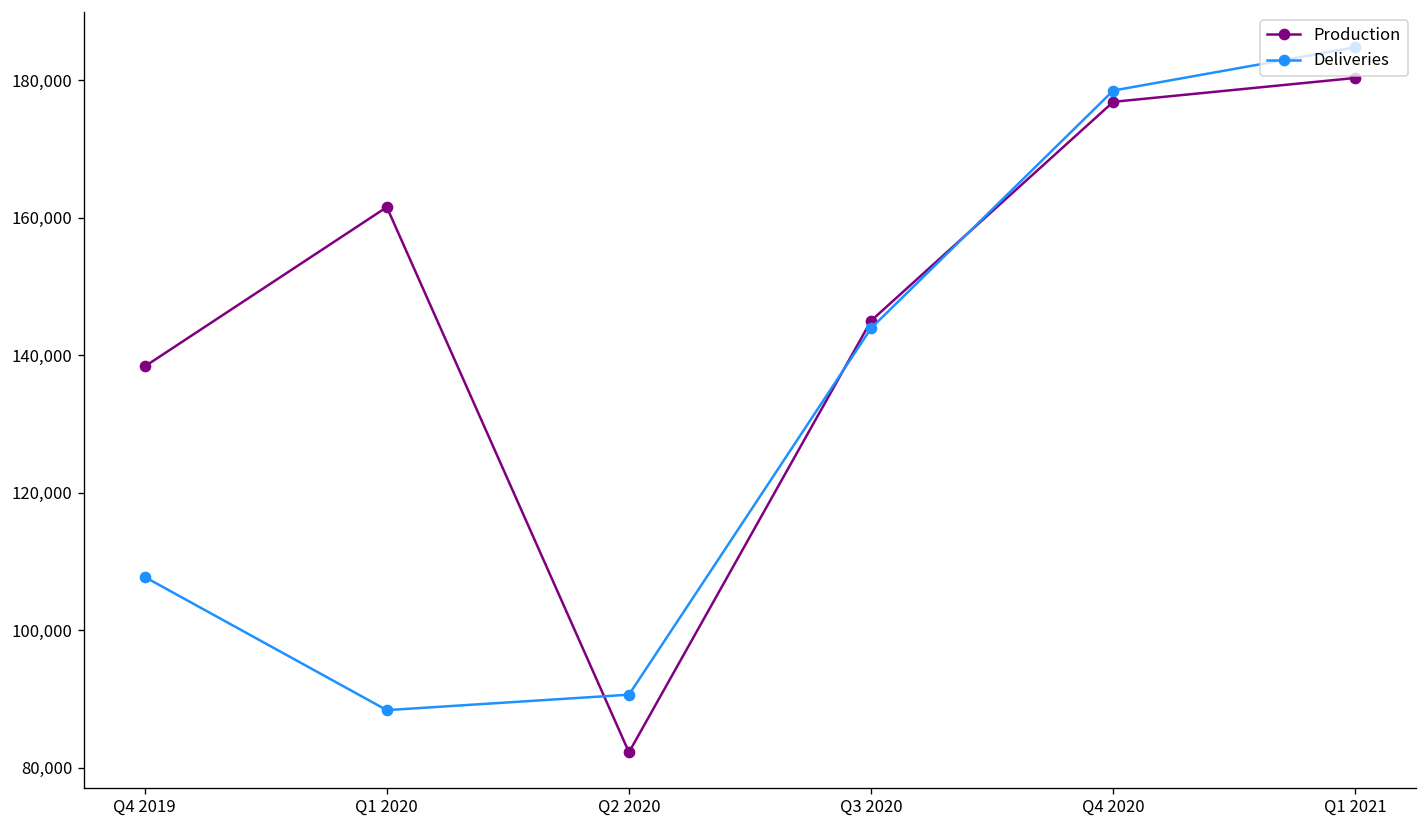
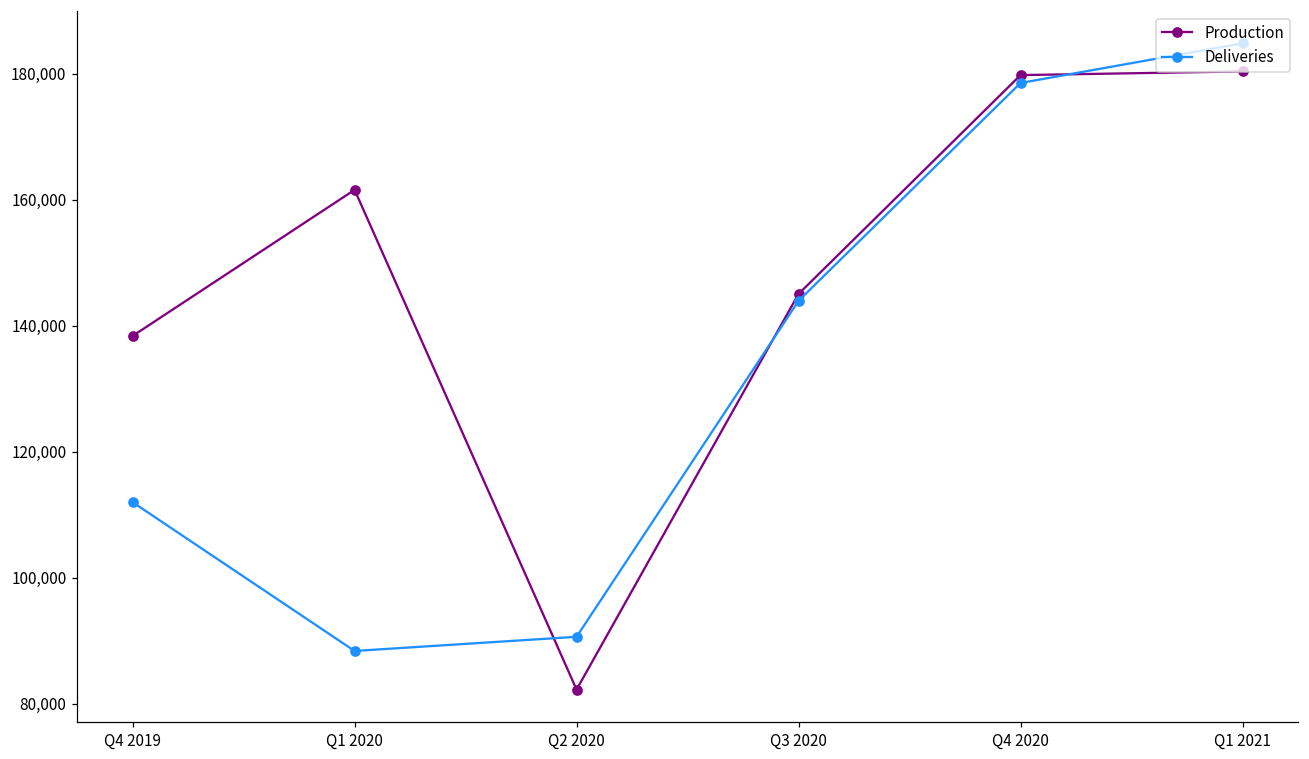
Deliveries, Q4 2019: 108,000 -> 112,000
Production, Q4 2020: 177,000 -> 180,000
